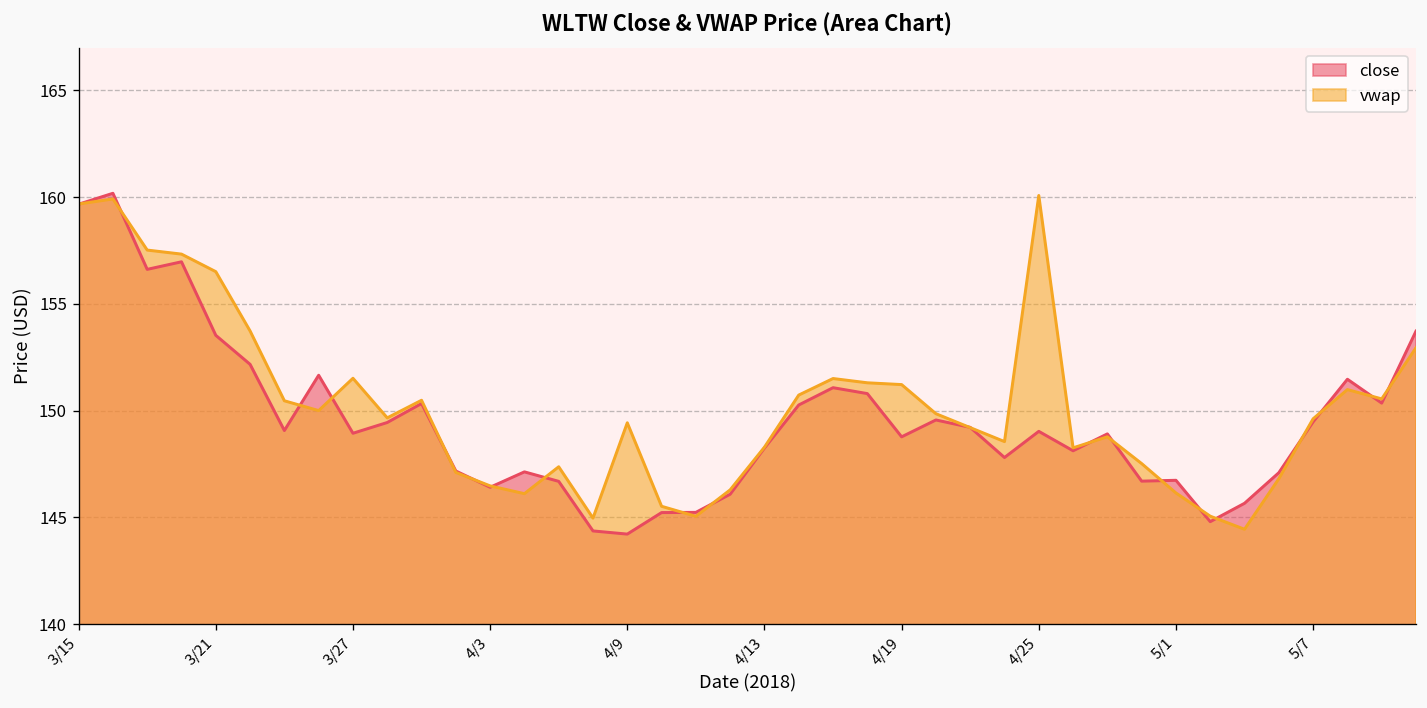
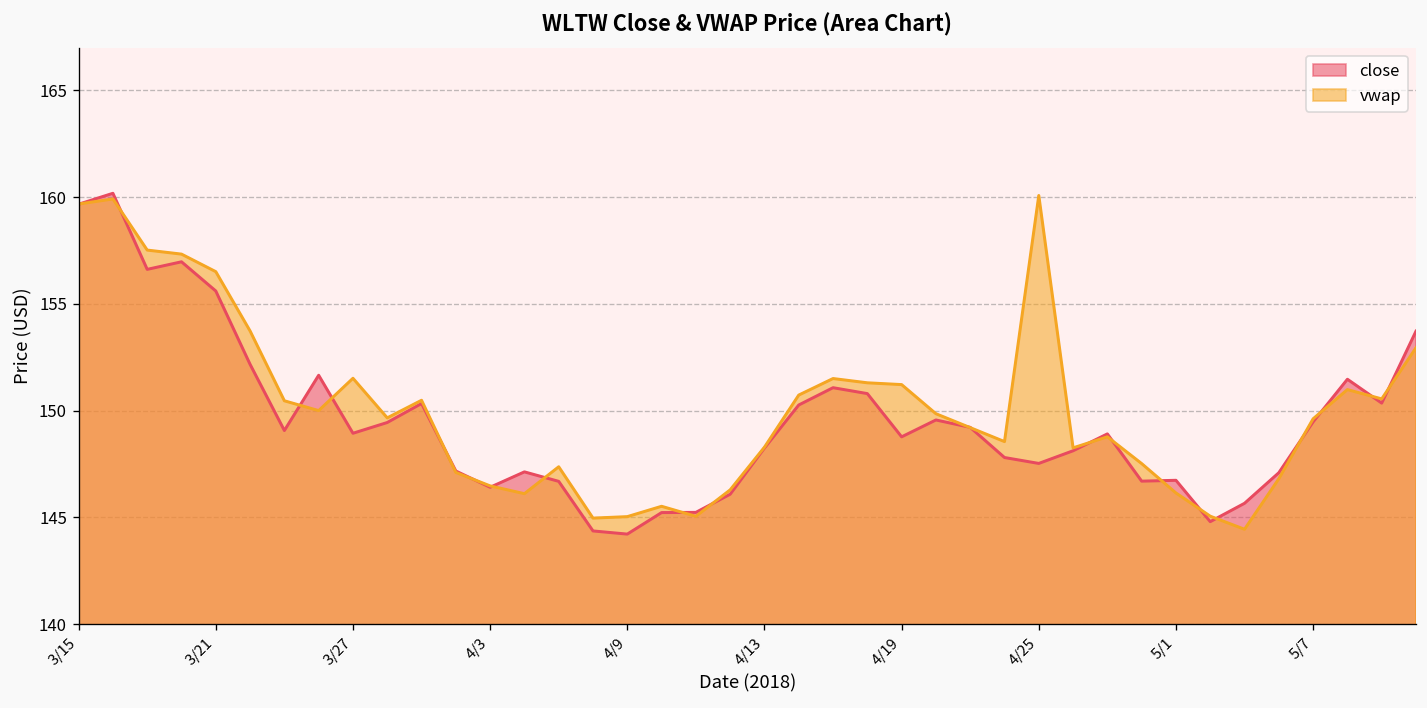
close, 3/21: 153.5 -> 155.6
vwap, 4/9: 149.4 -> 145.0
close, 4/25: 149.0 -> 147.5
